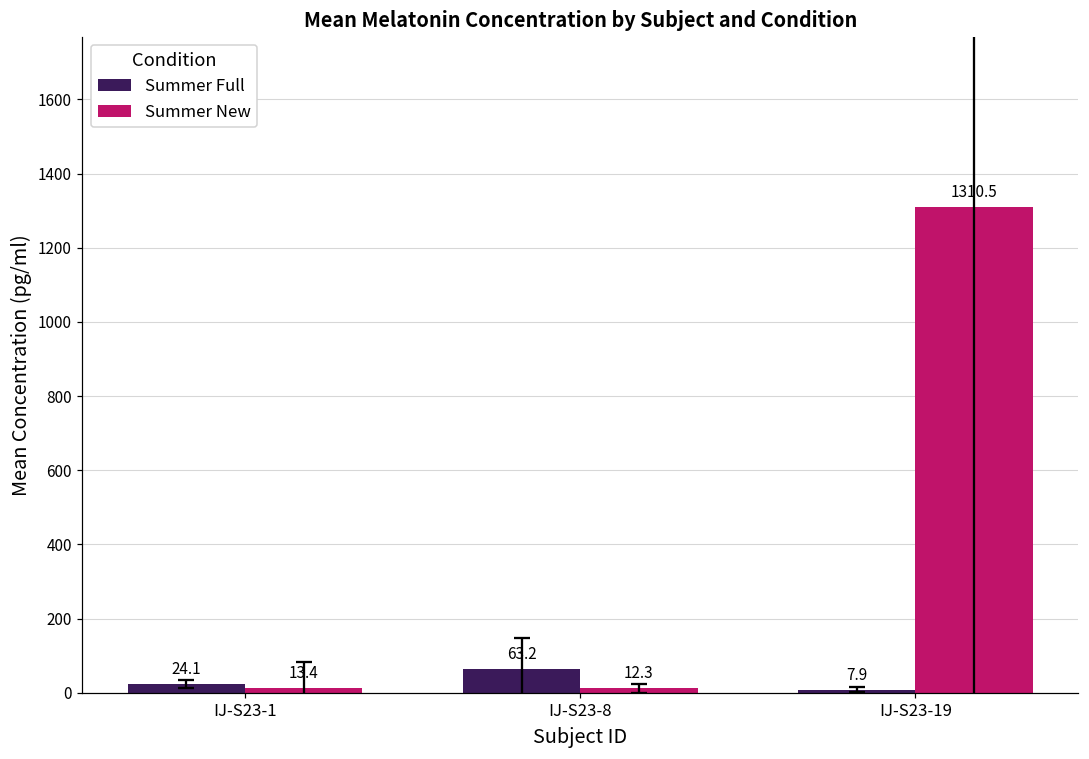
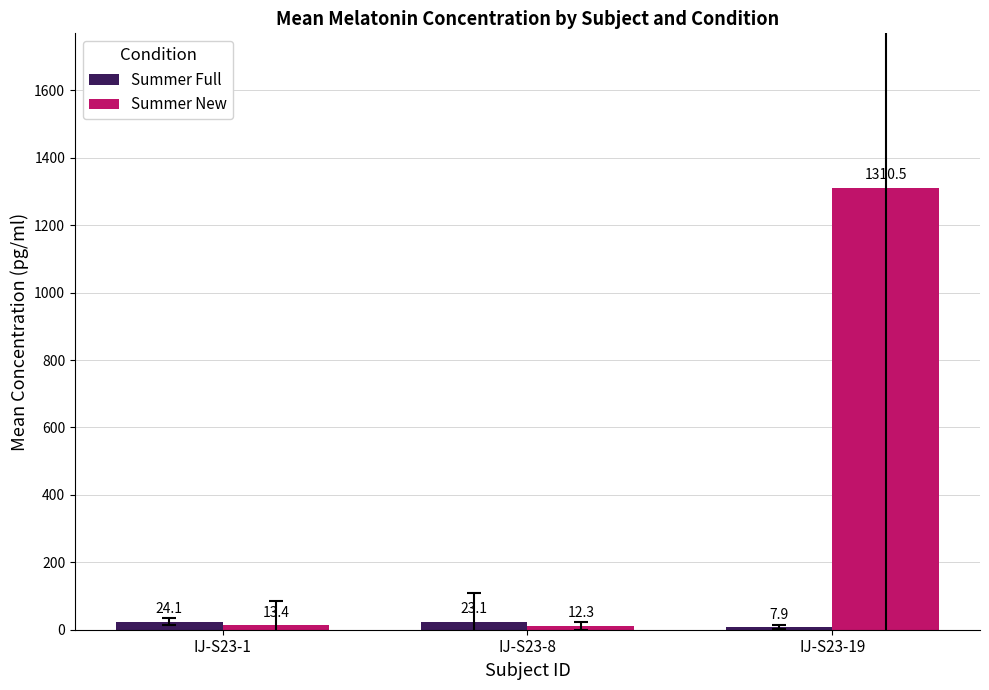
Summer Full, IJ-S23-8: 63.2 -> 23.1
